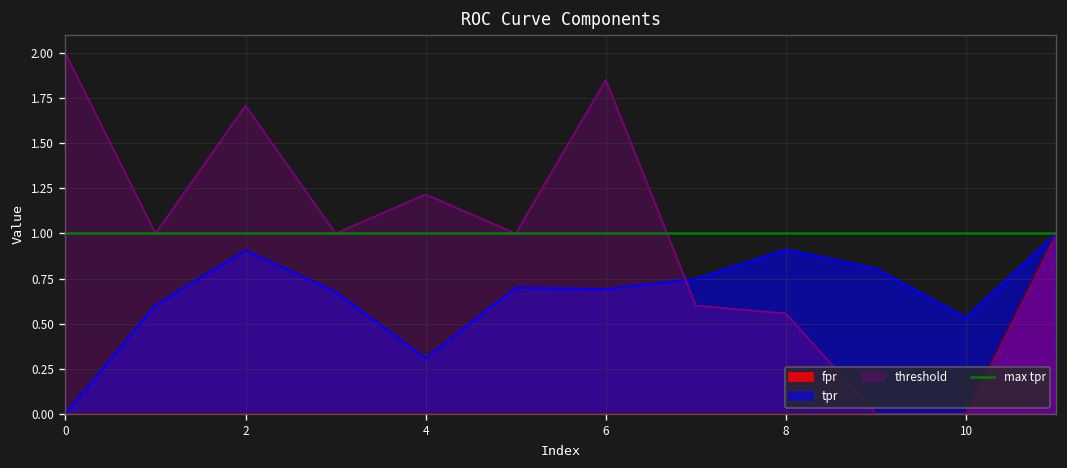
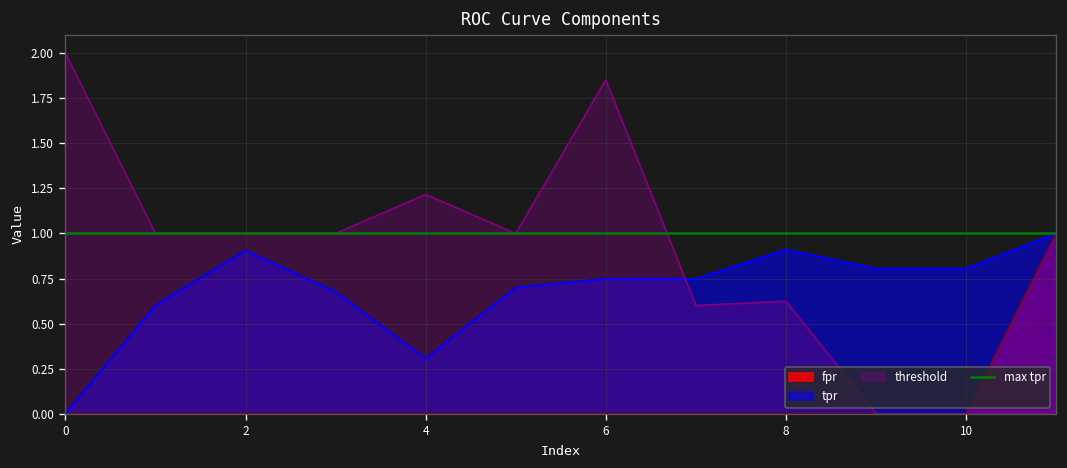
threshold, 2: 1.71 -> 1.00
tpr, 6: 0.69 -> 0.75
threshold, 8: 0.56 -> 0.62
tpr, 10: 0.53 -> 0.80
